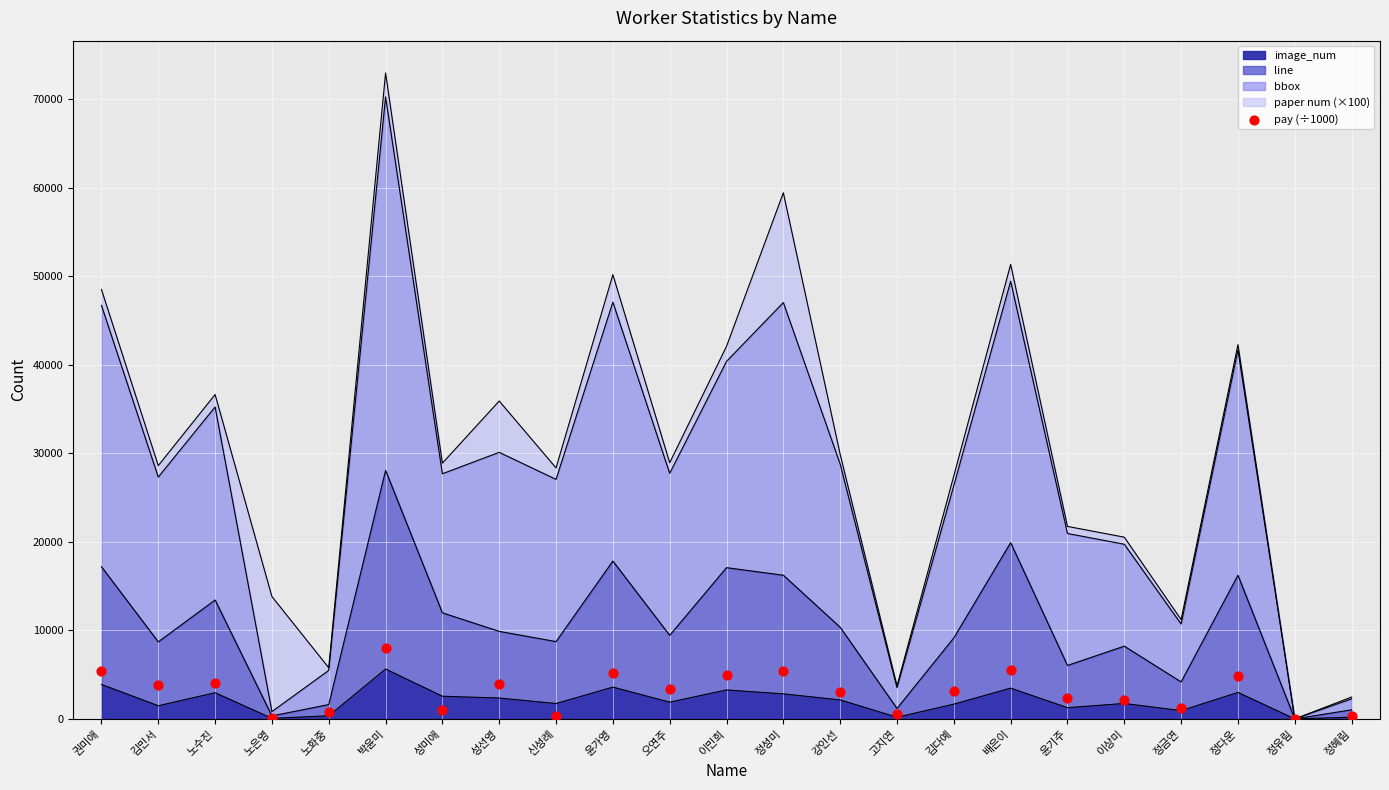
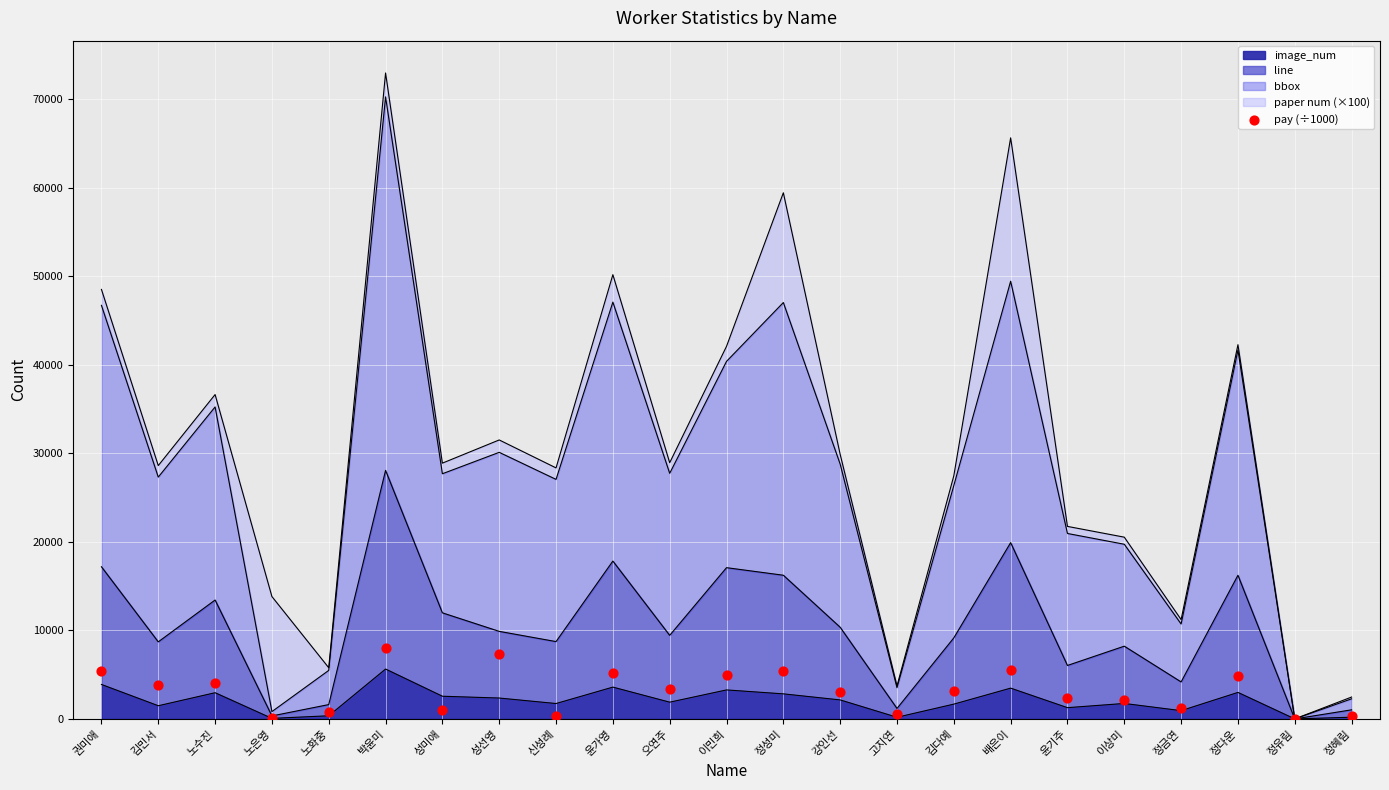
paper num (×100), 성선영: 6000 -> 1000
pay (÷1000), 성선영: 4000 -> 7000
paper num (×100), 배은이: 2000 -> 16000
